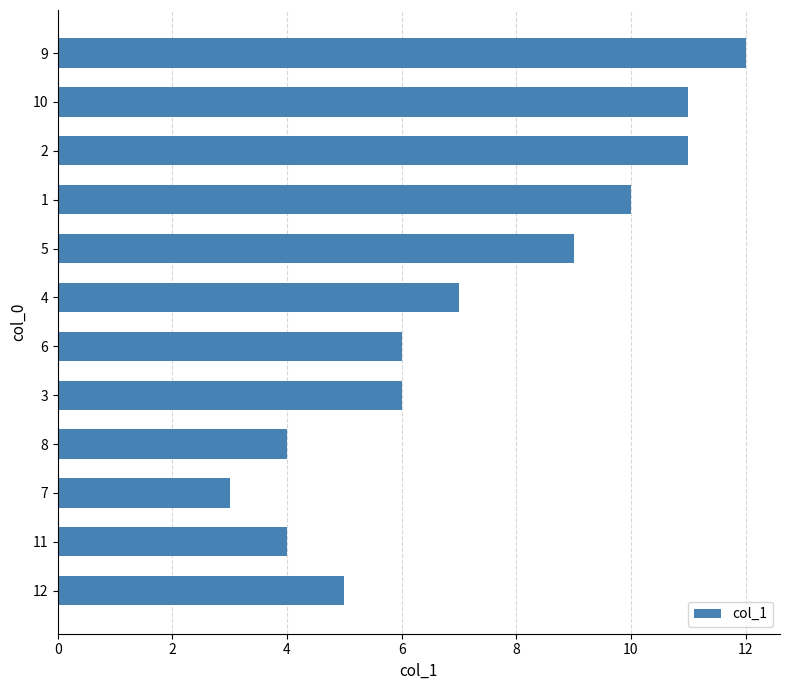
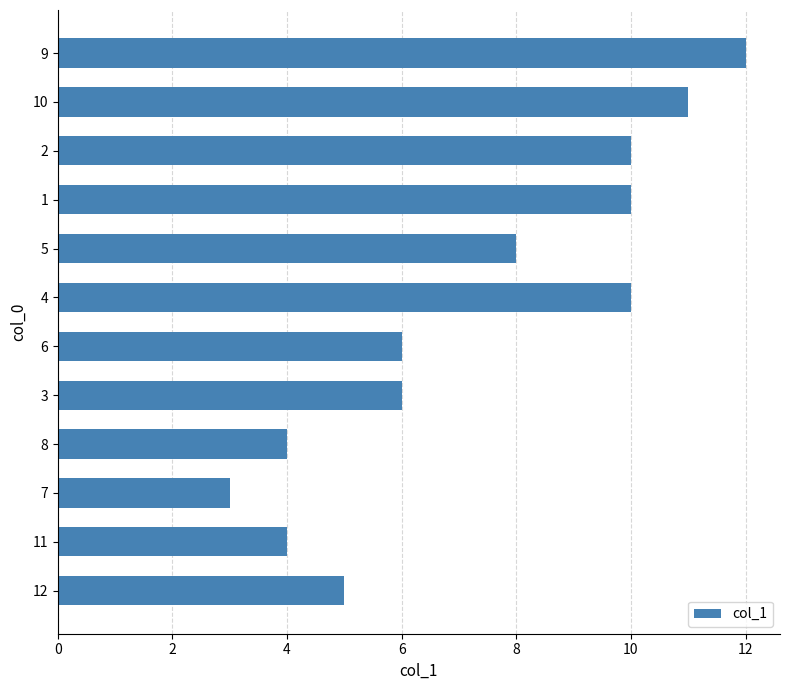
2: 11 -> 10
5: 9 -> 8
4: 7 -> 10
